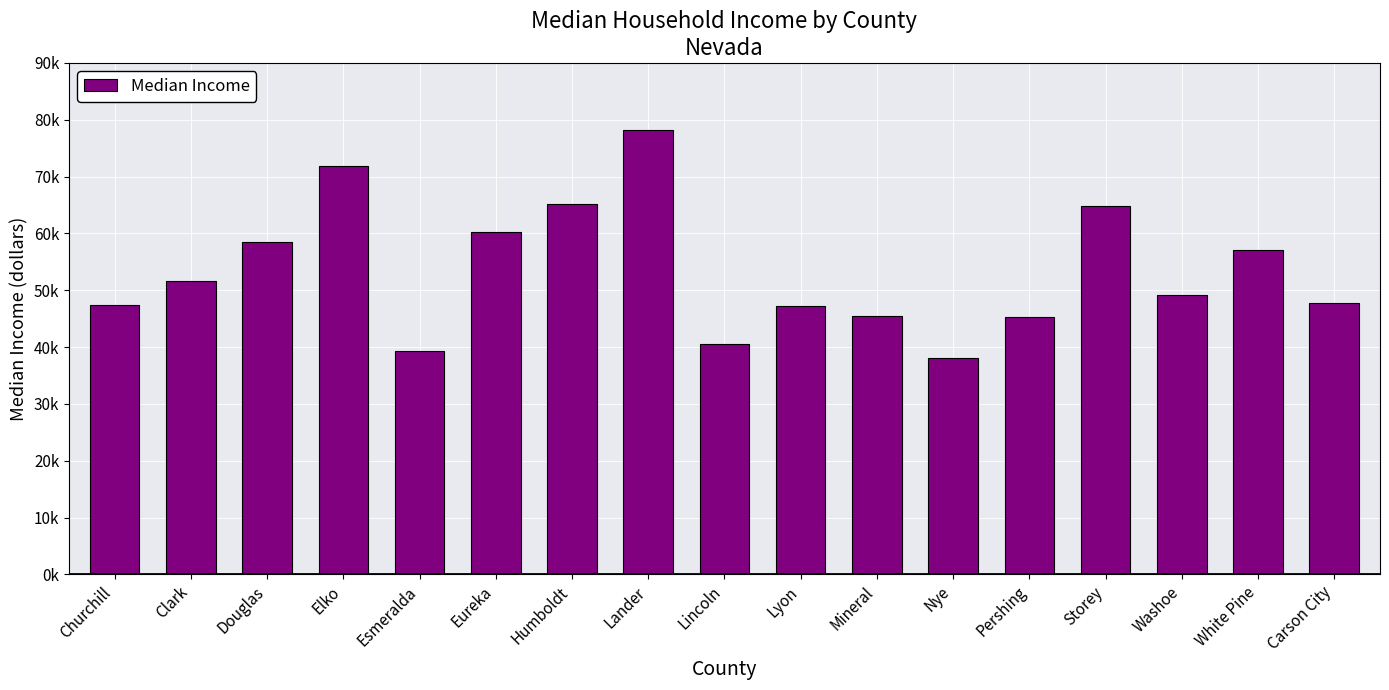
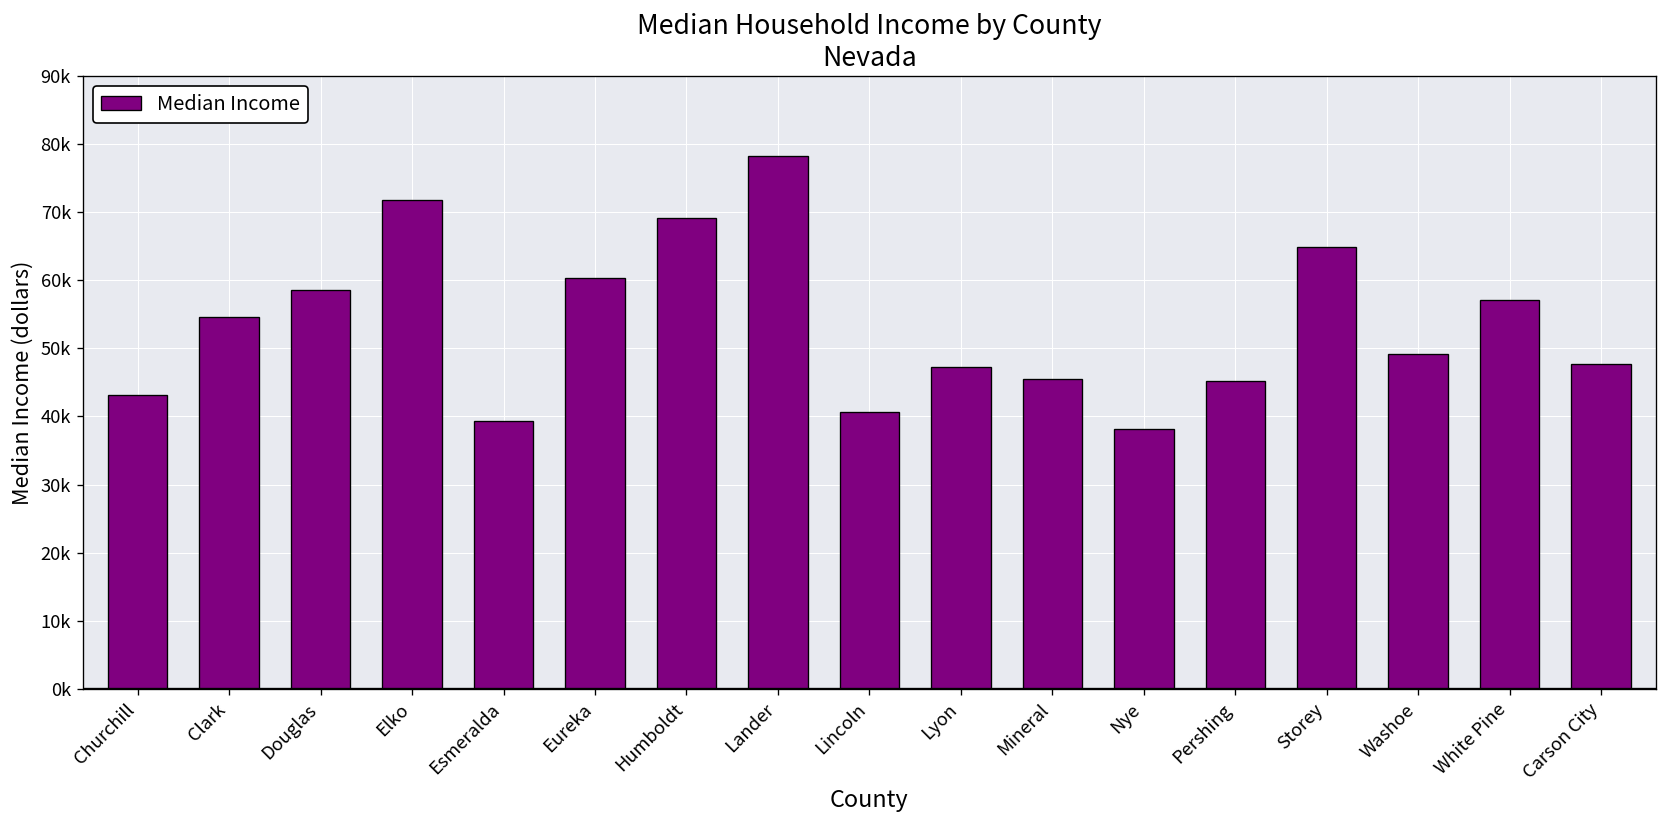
Churchill: 47000 -> 43000
Clark: 52000 -> 55000
Humboldt: 65000 -> 69000
